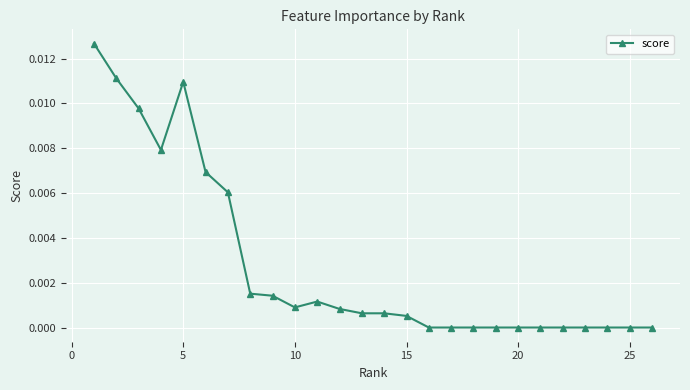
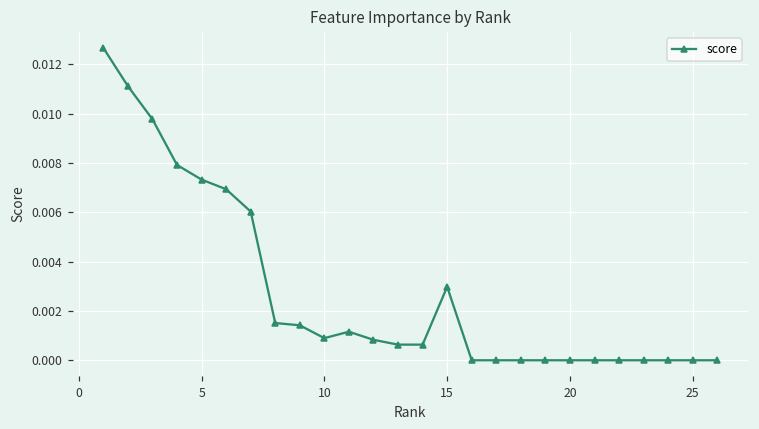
5: 0.0110 -> 0.0073
15: 0.0005 -> 0.0030
